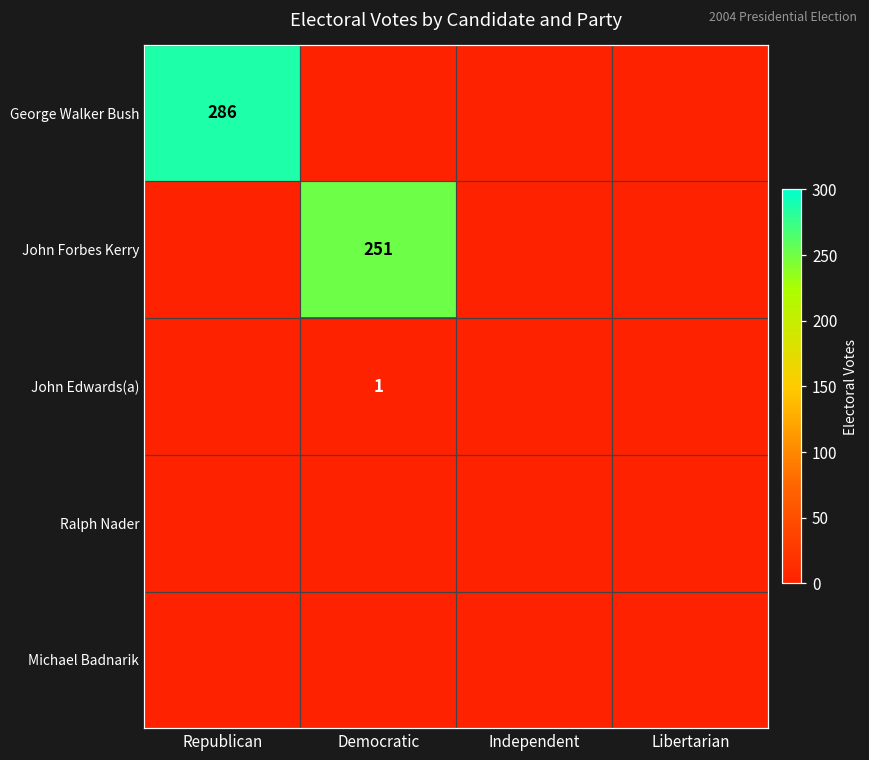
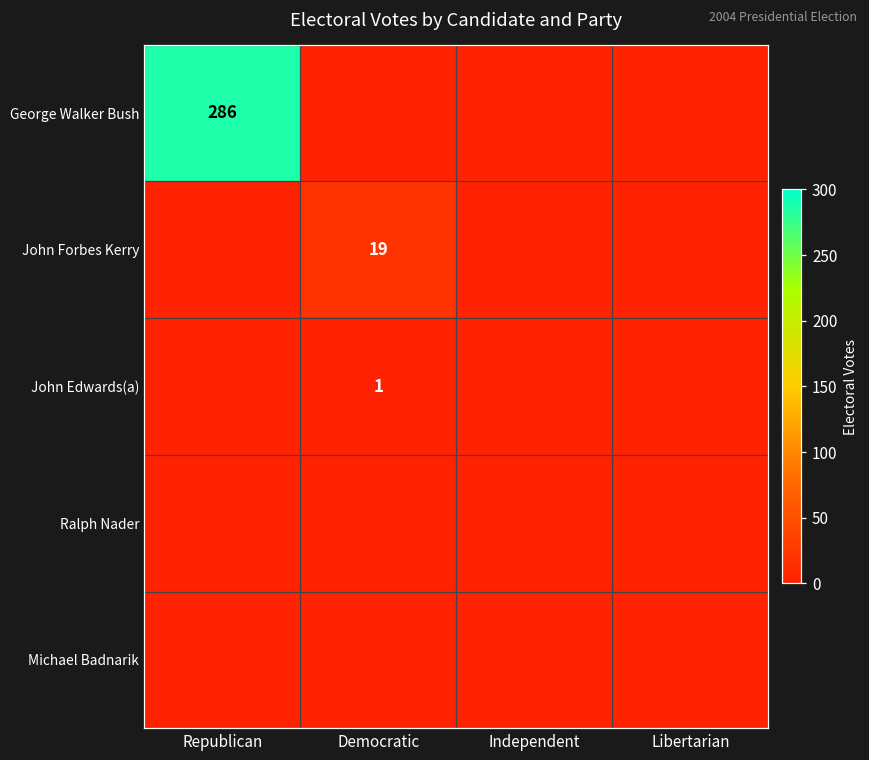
John Forbes Kerry, Democratic: 251 -> 19
